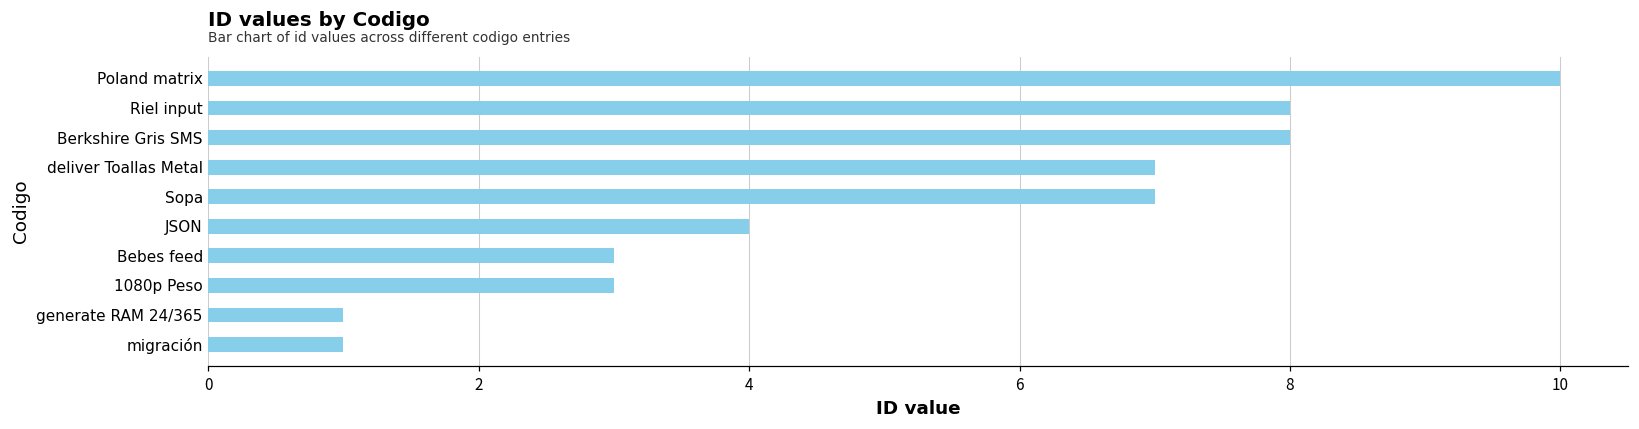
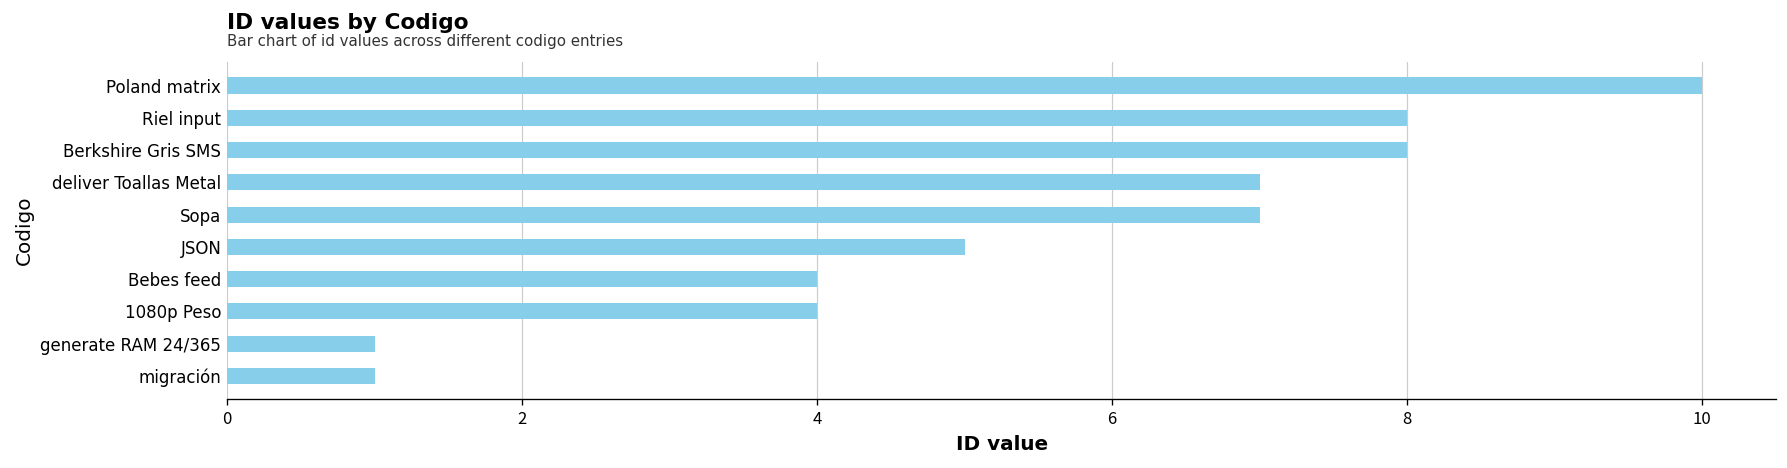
JSON: 4 -> 5
Bebes feed: 3 -> 4
1080p Peso: 3 -> 4
